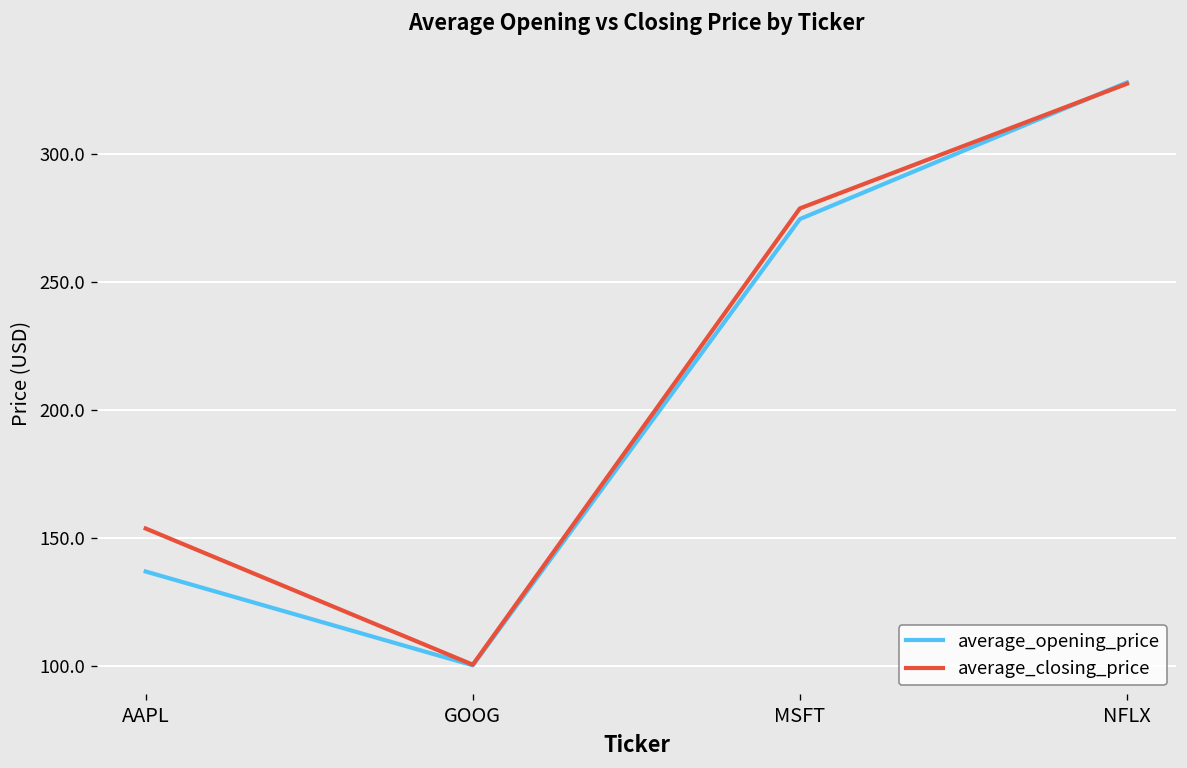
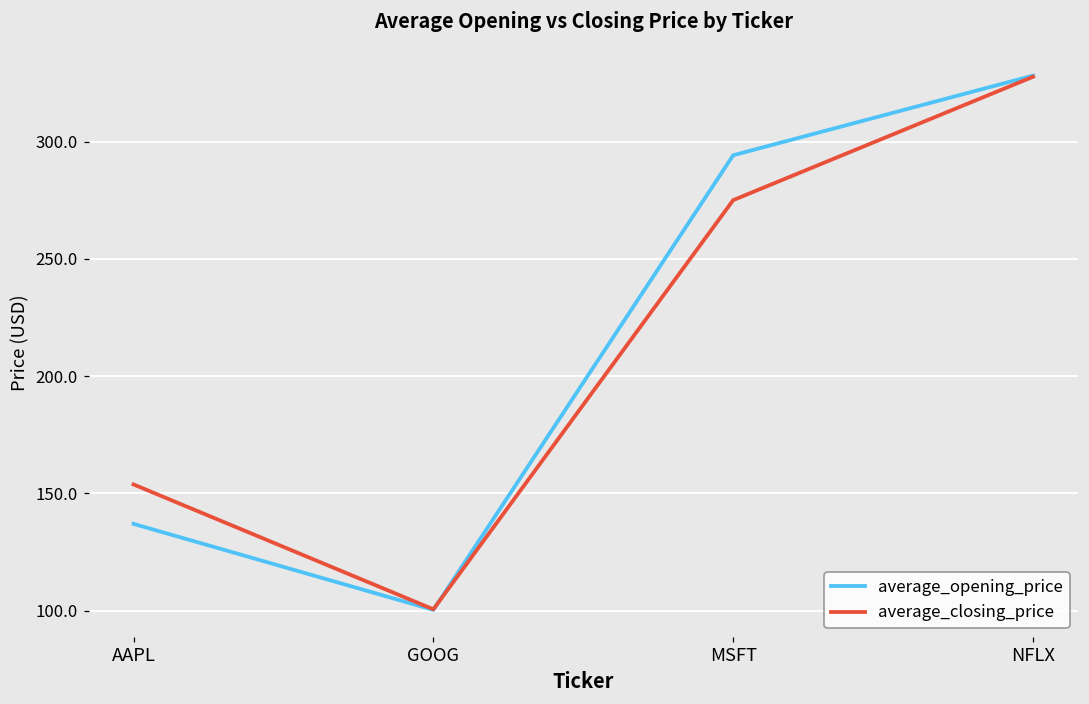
average_opening_price, MSFT: 275 -> 294
average_closing_price, MSFT: 279 -> 275
